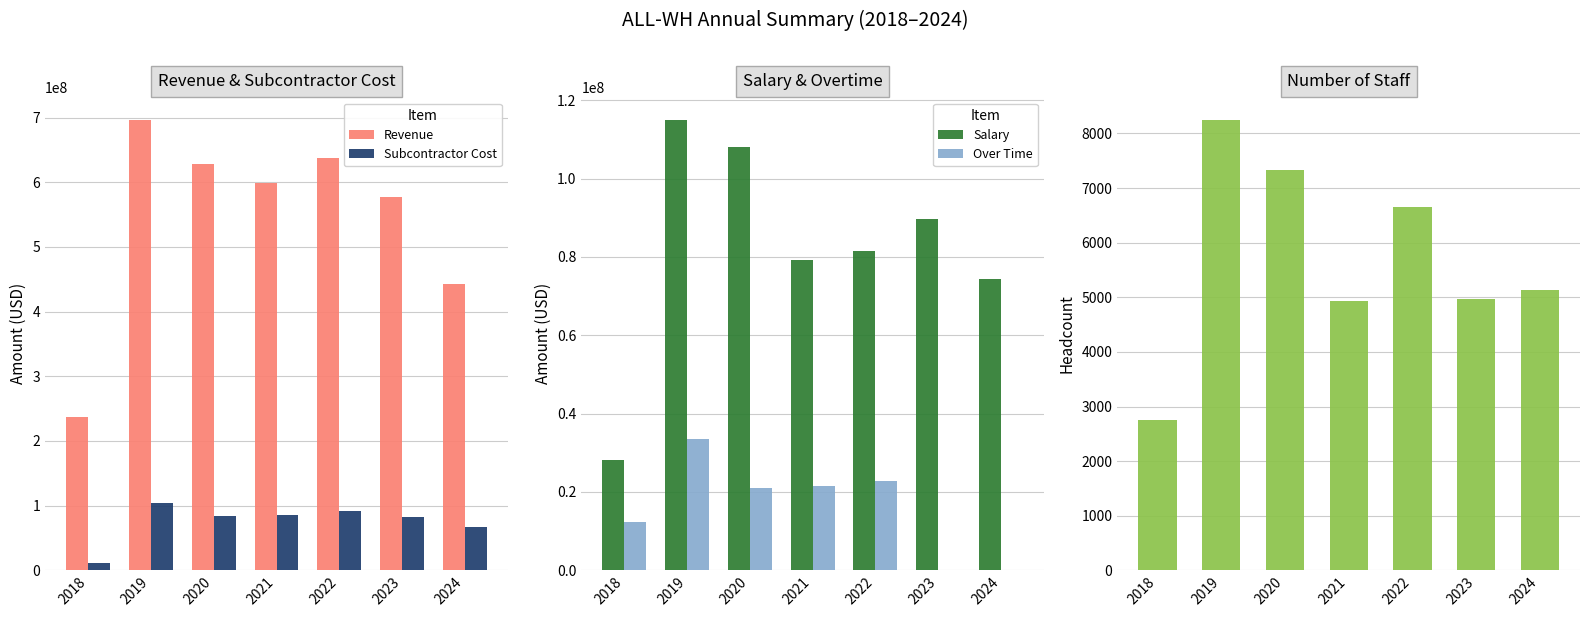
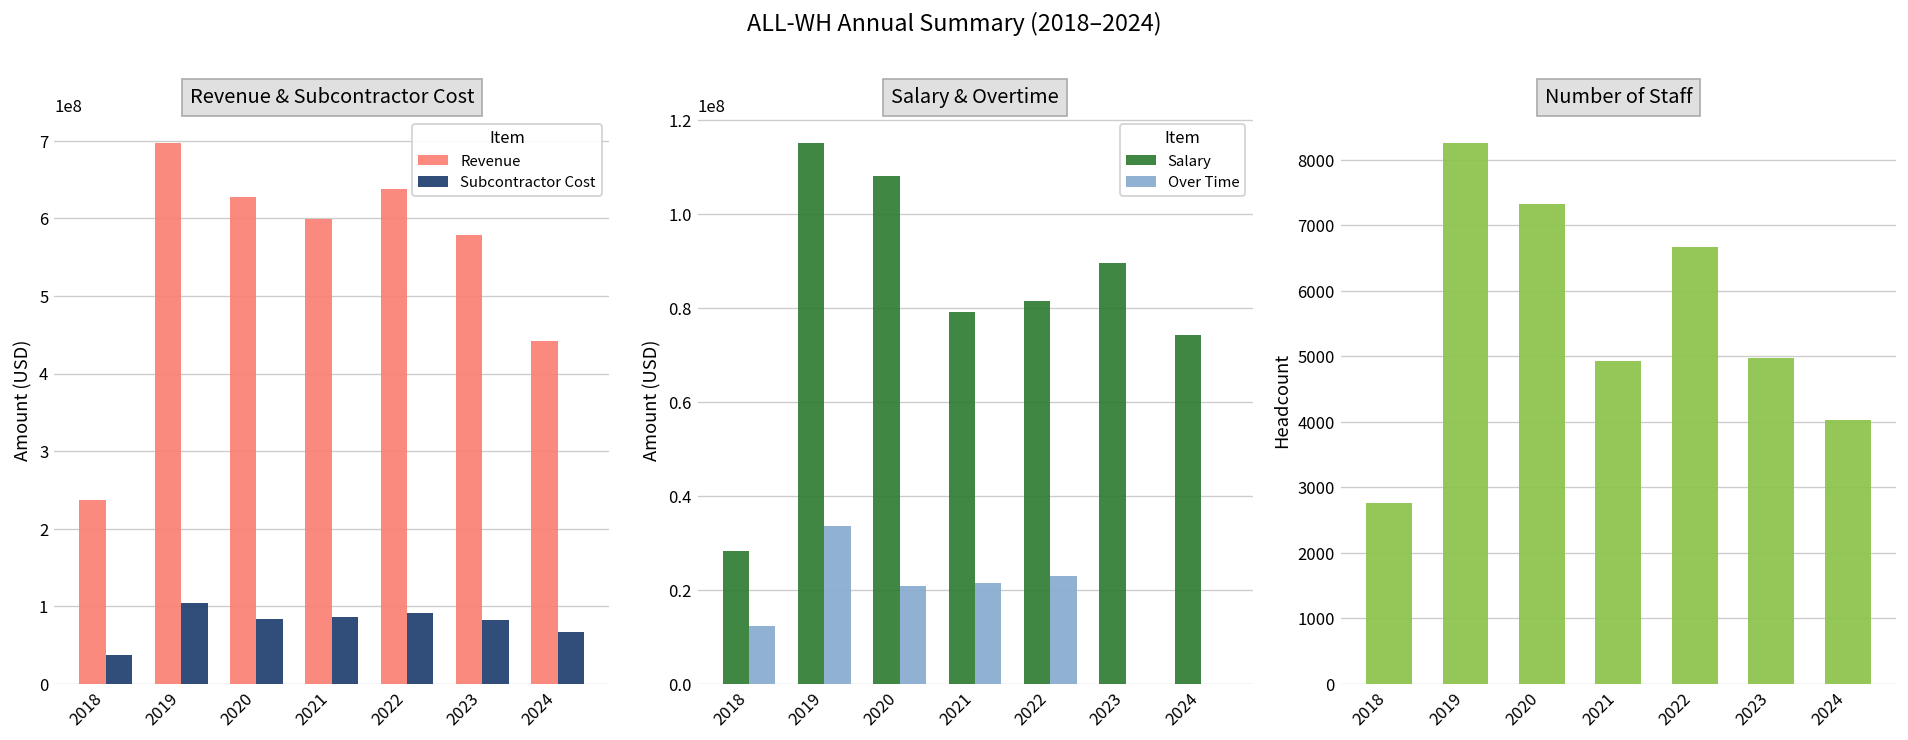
Revenue & Subcontractor Cost, Subcontractor Cost, 2018: 10000000 -> 40000000
Number of Staff, 2024: 5100 -> 4000
